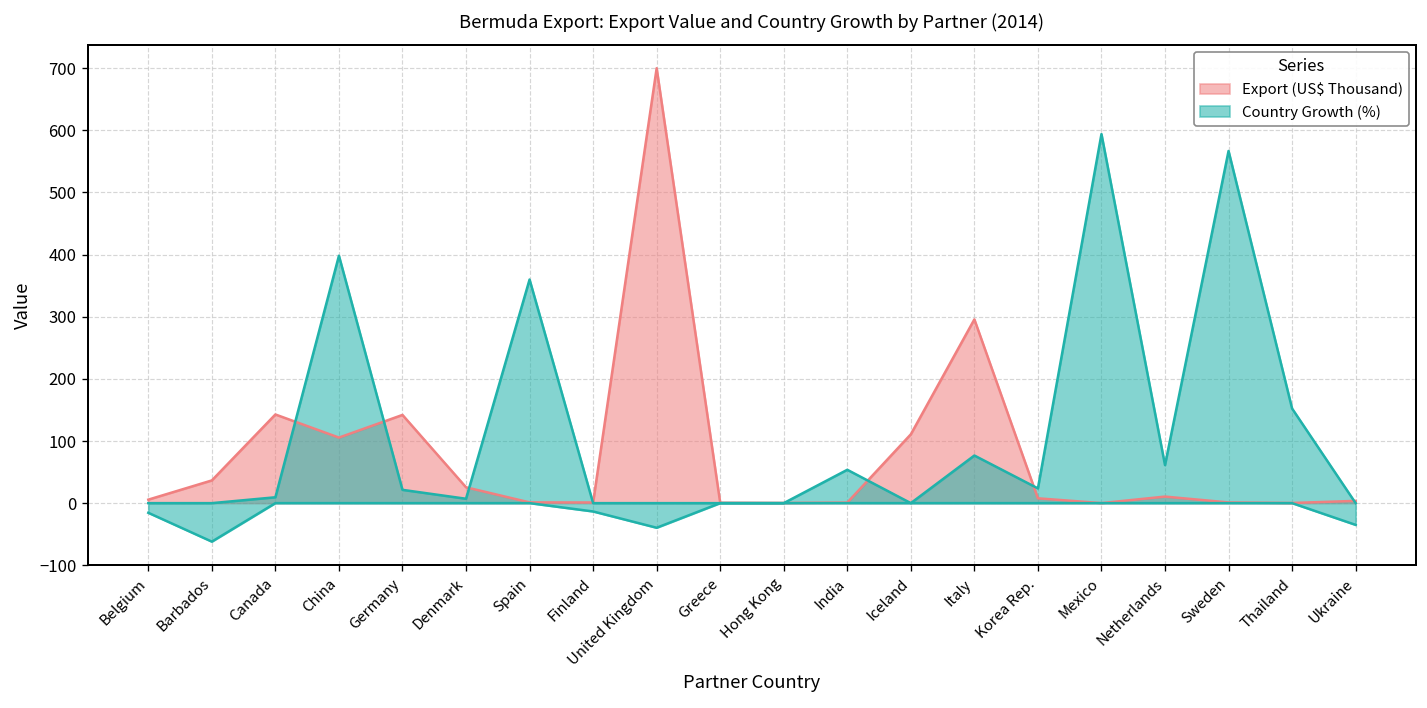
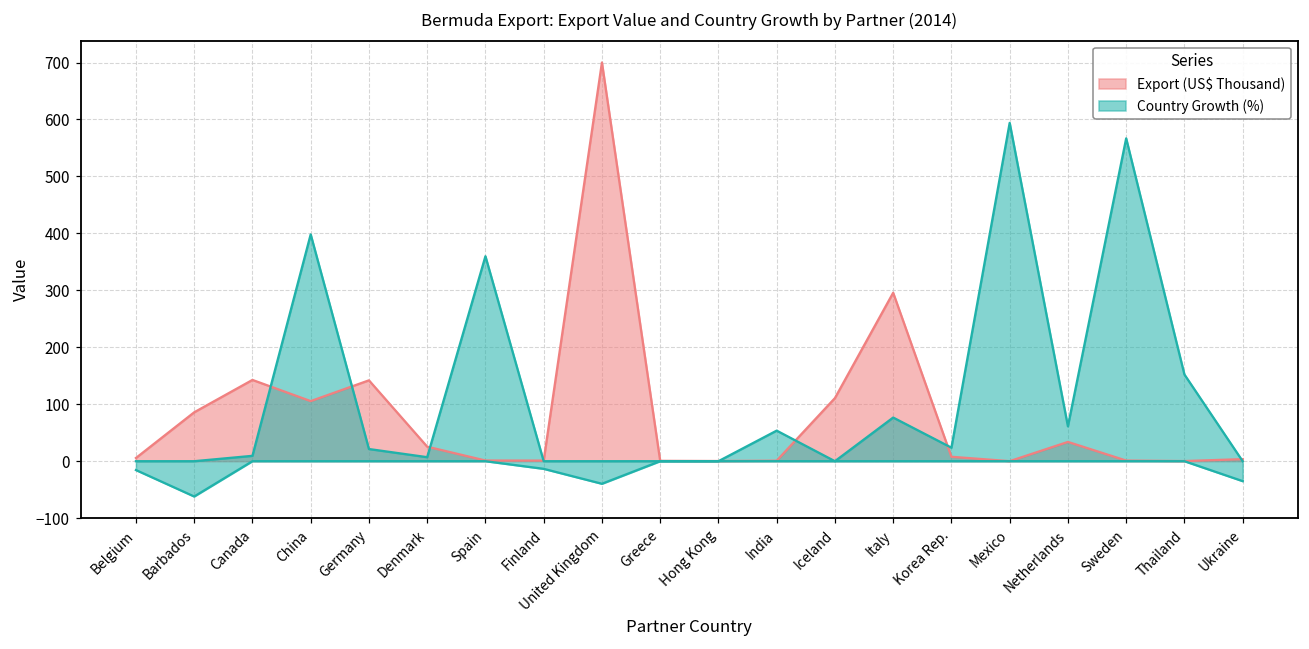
Export (US$ Thousand), Barbados: 40 -> 90
Export (US$ Thousand), Netherlands: 10 -> 30
